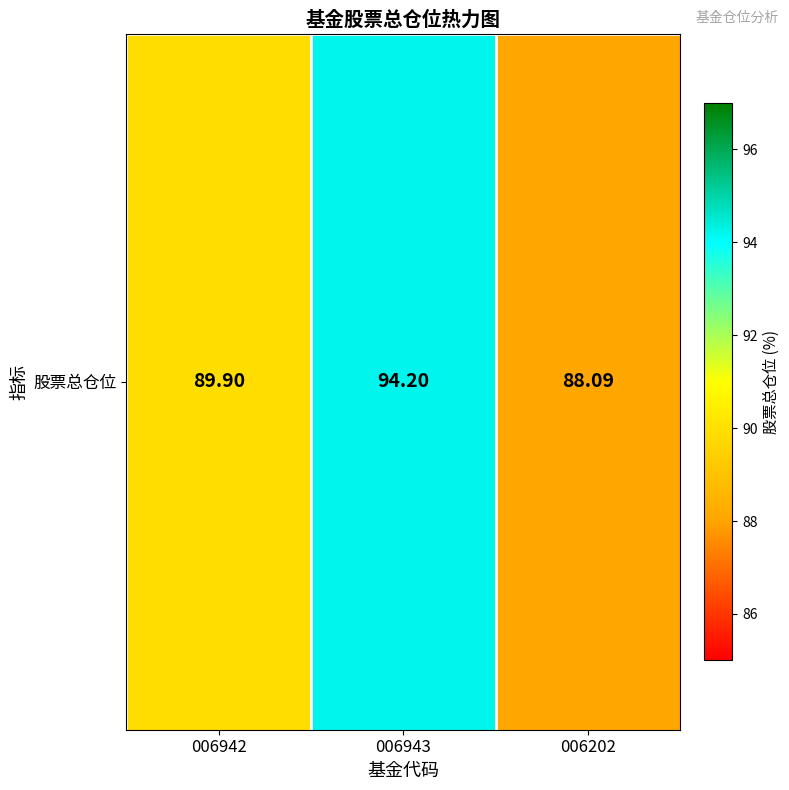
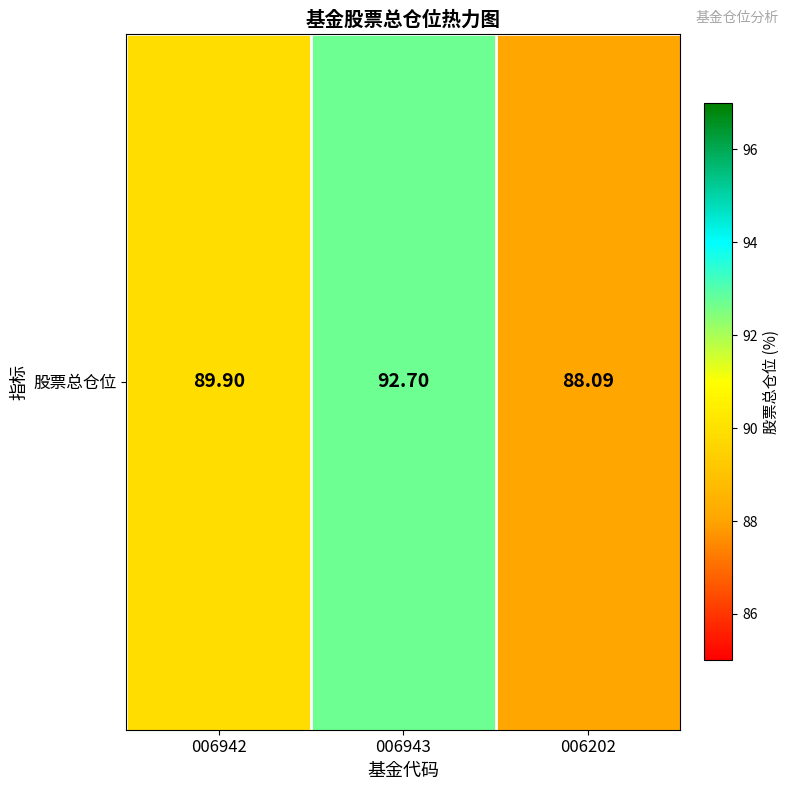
股票总仓位, 006943: 94.20 -> 92.70
